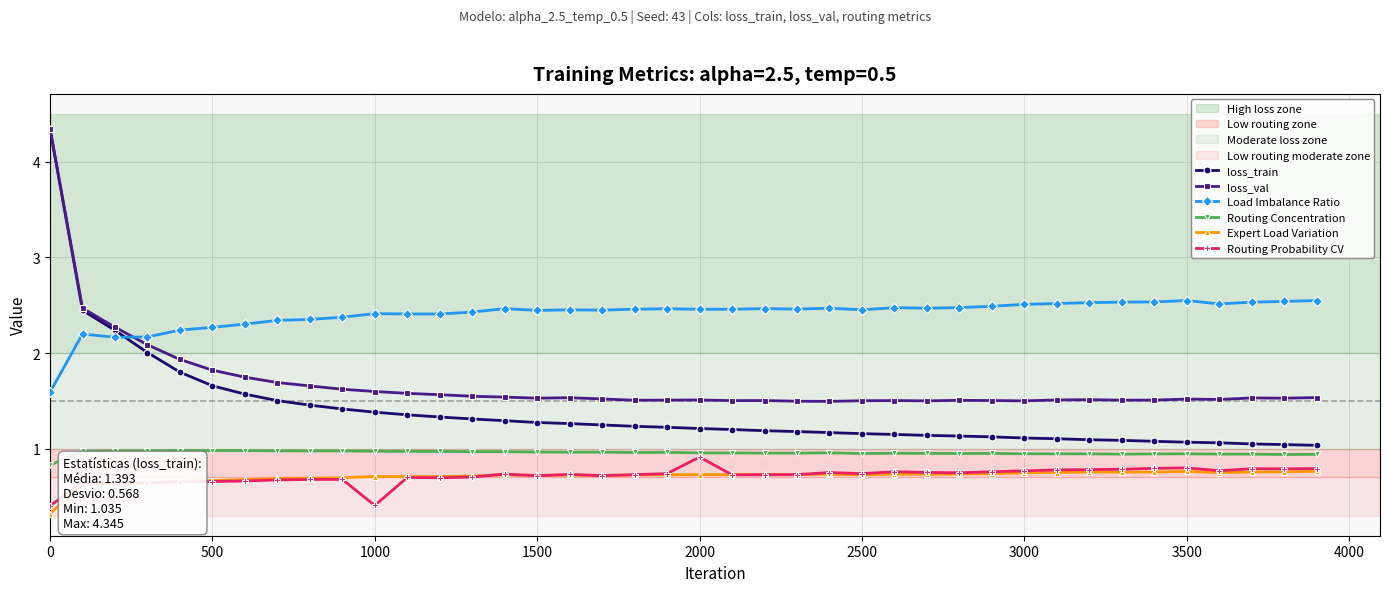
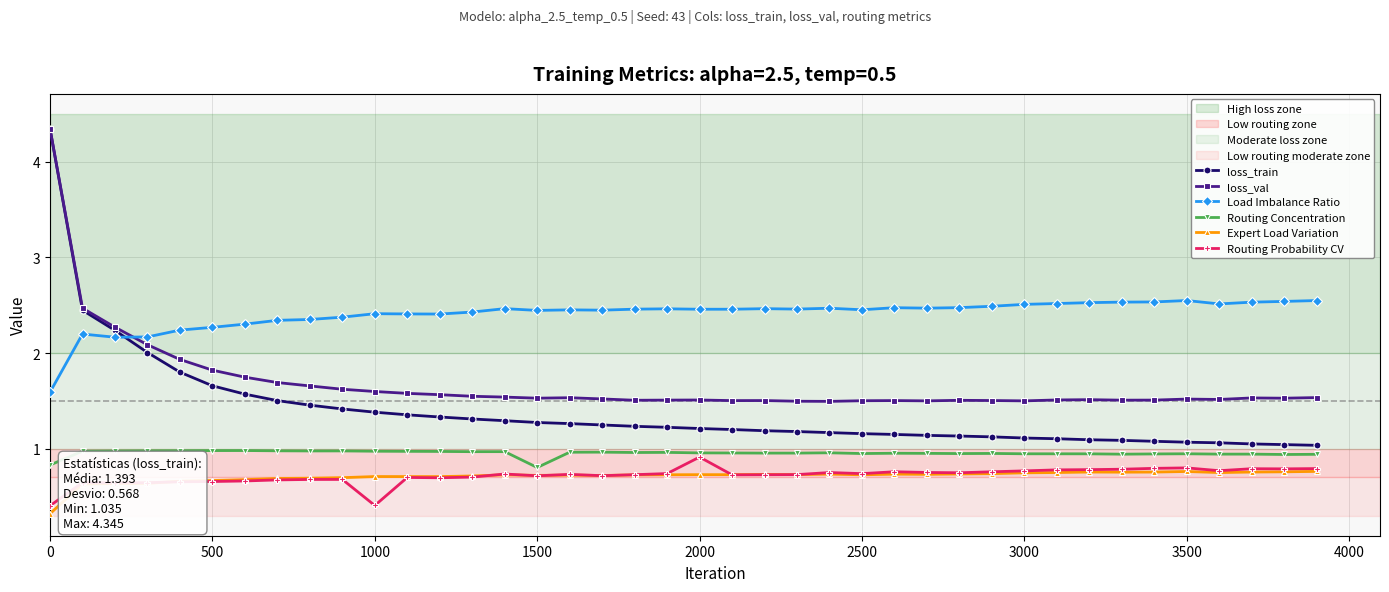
Routing Concentration, 1500: 1.0 -> 0.8
